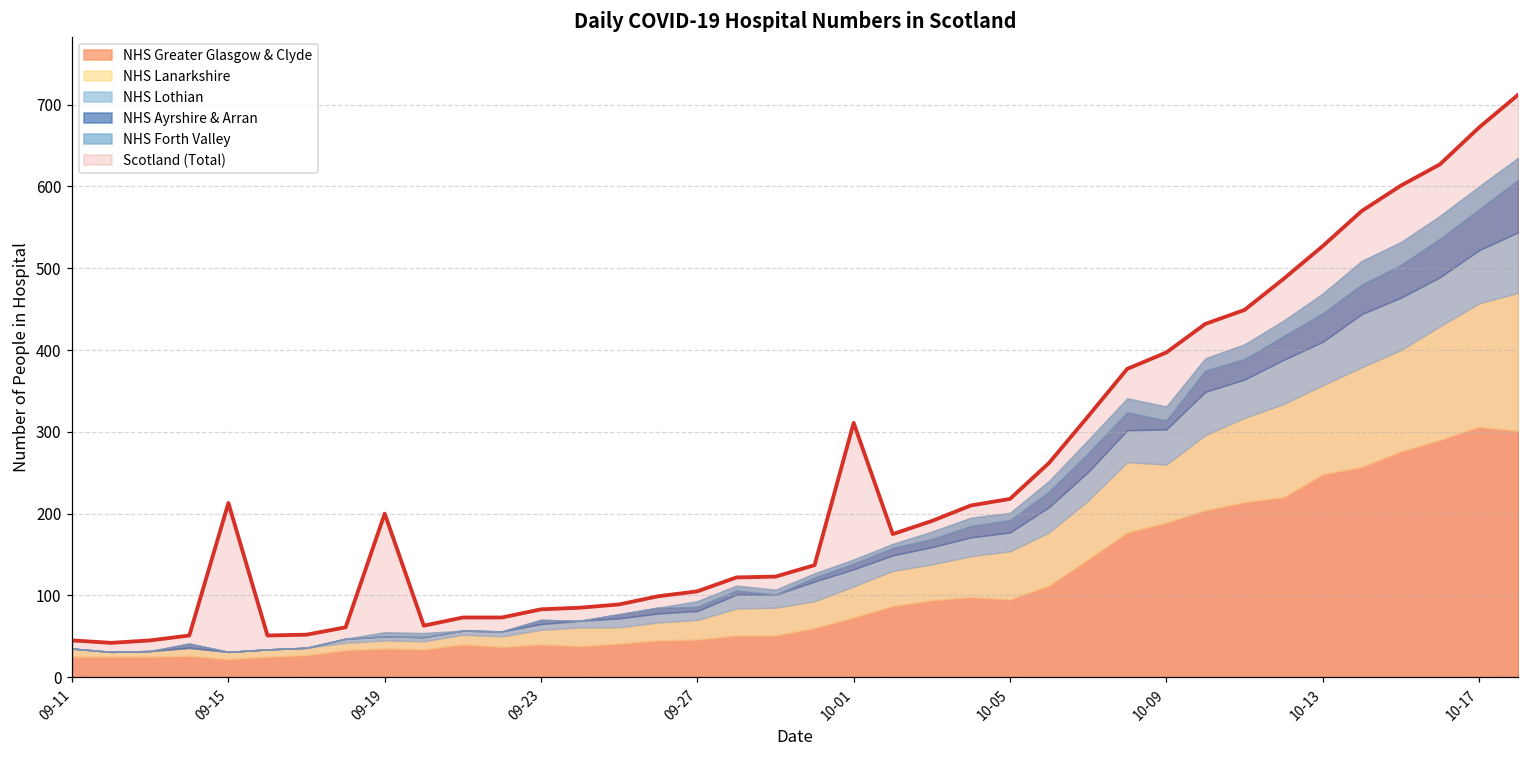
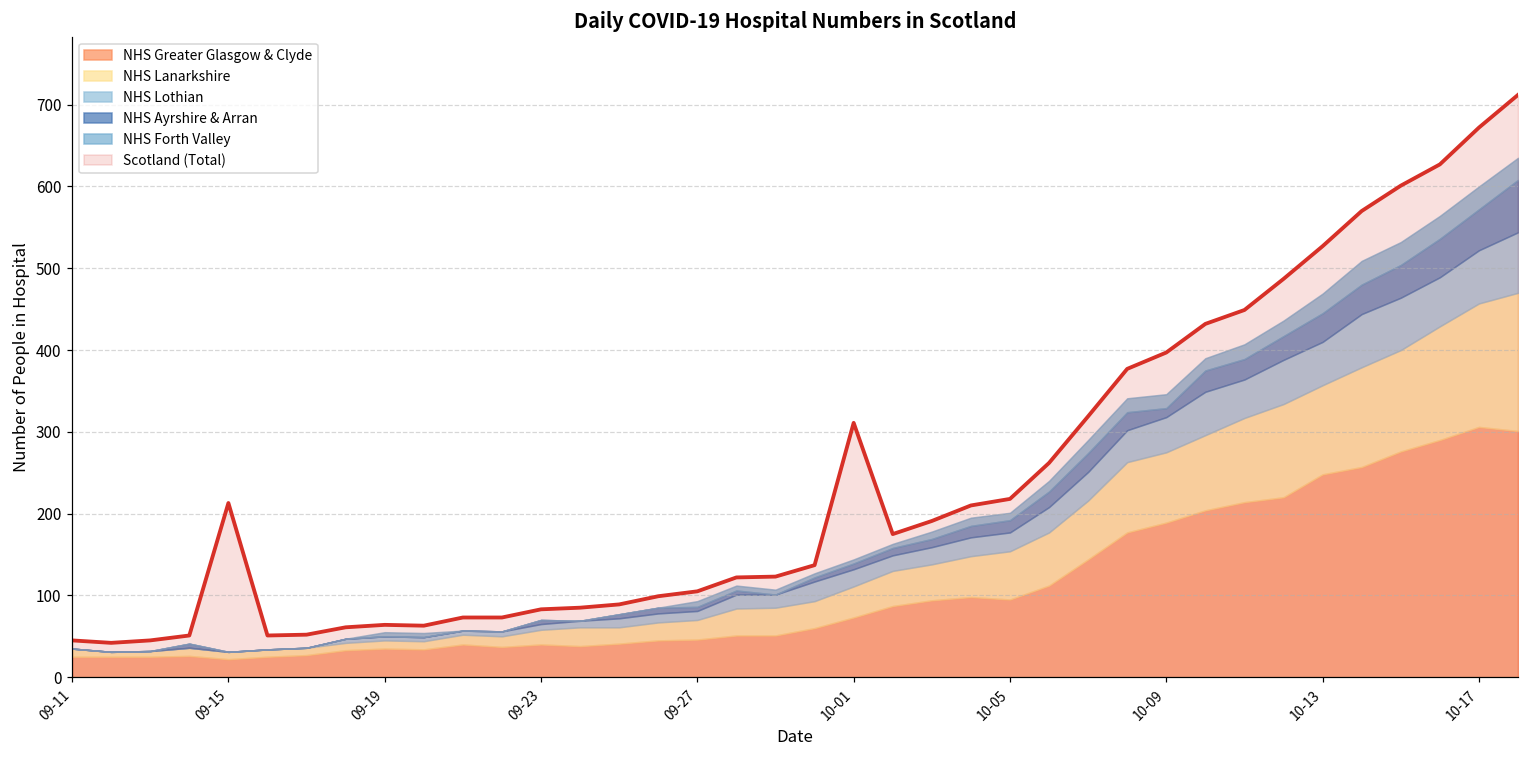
Scotland (Total), 09-19: 200 -> 60
NHS Lanarkshire, 10-09: 70 -> 90
